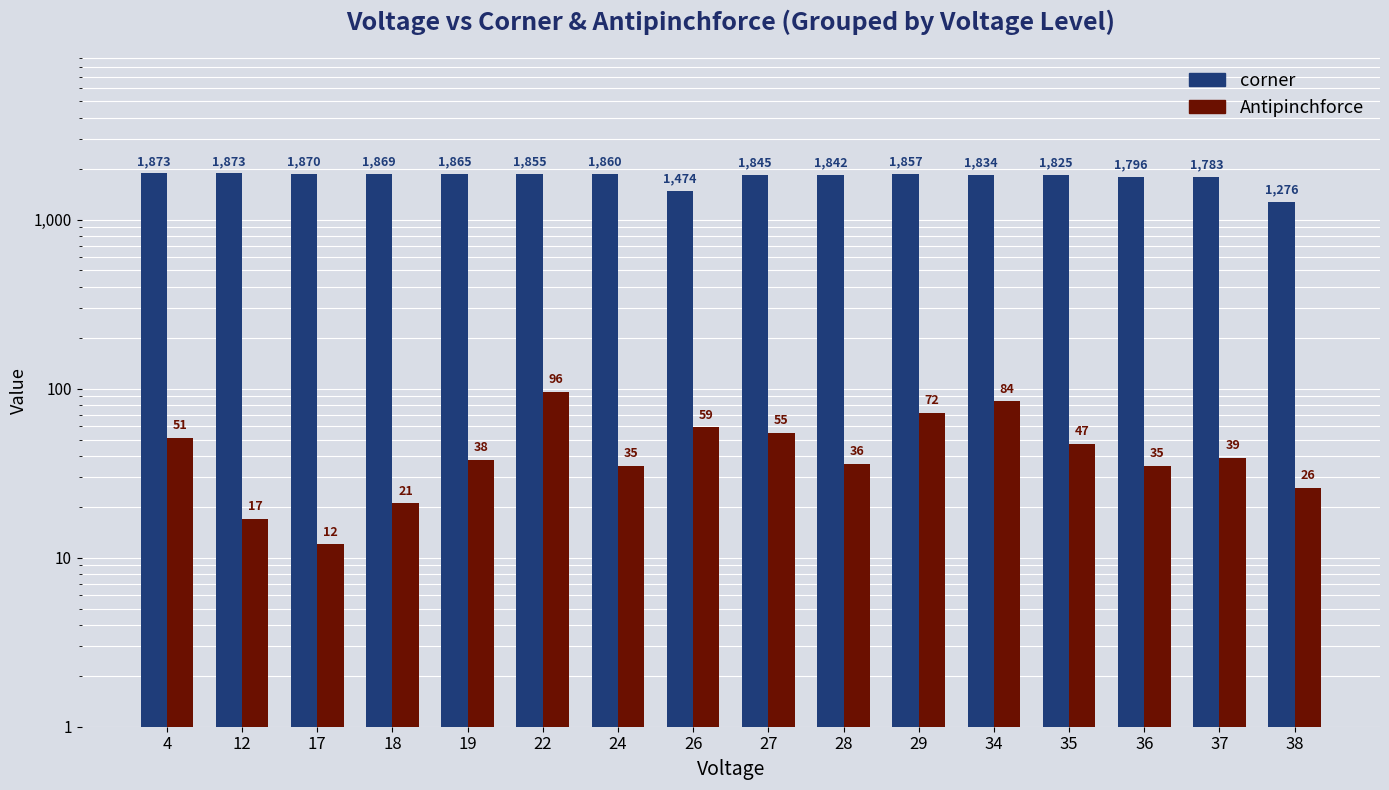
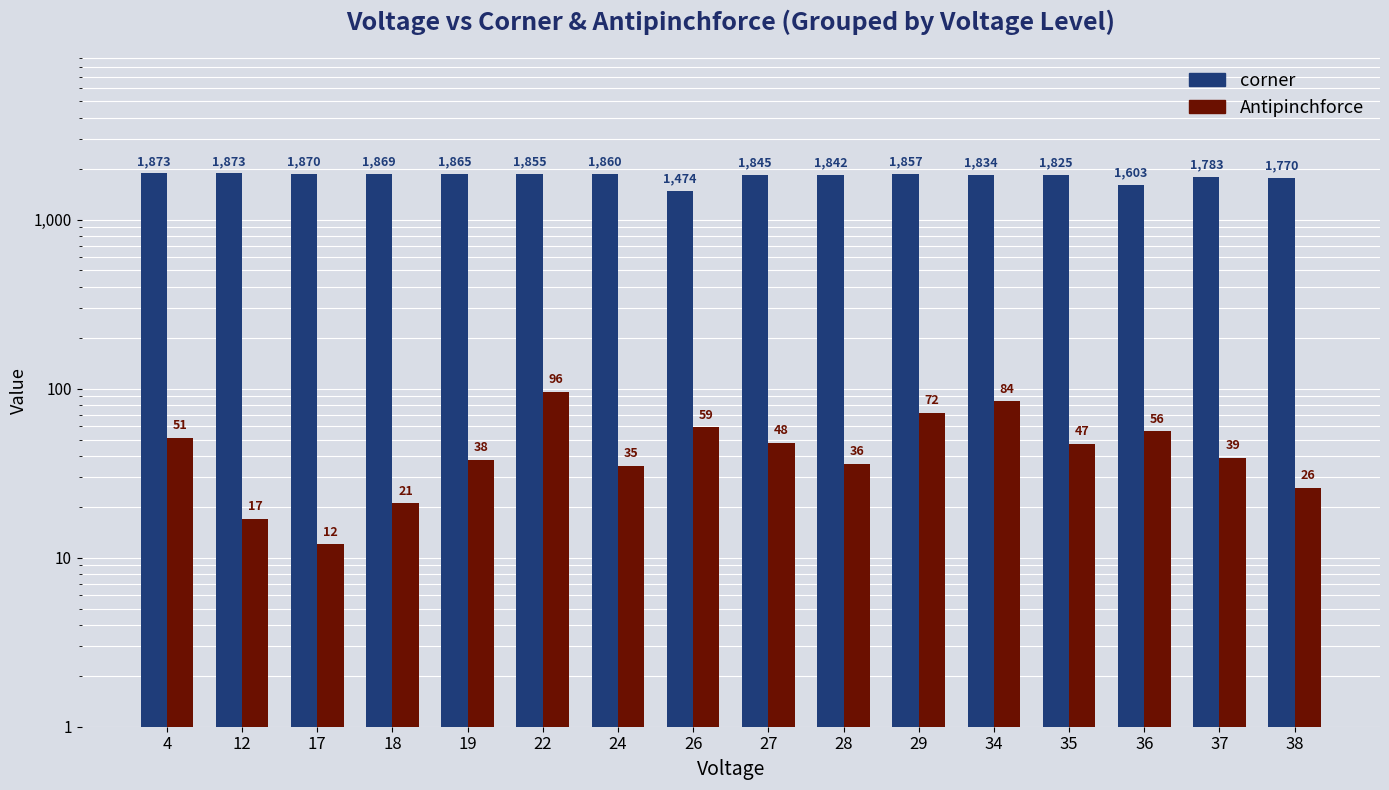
Antipinchforce, 27: 55 -> 48
corner, 36: 1,796 -> 1,603
Antipinchforce, 36: 35 -> 56
corner, 38: 1,276 -> 1,770
